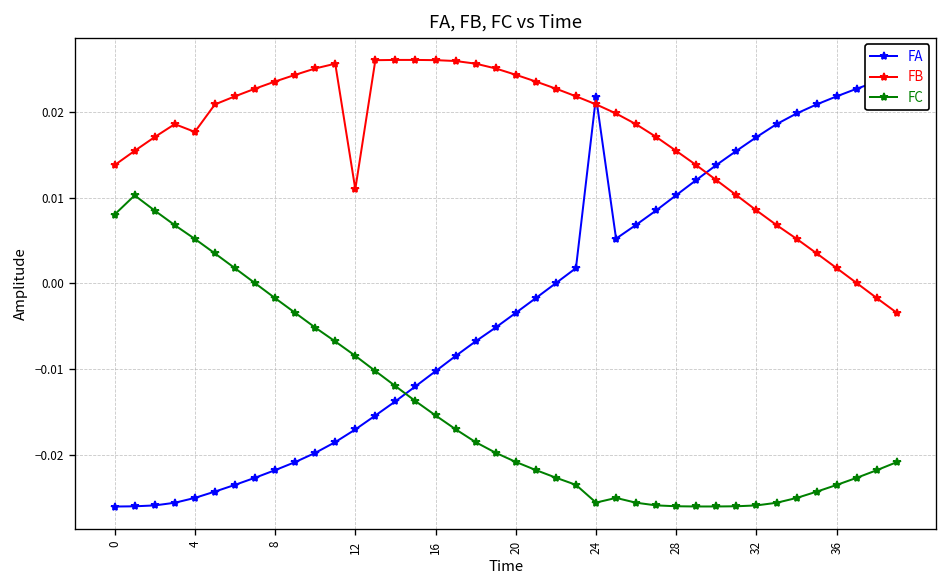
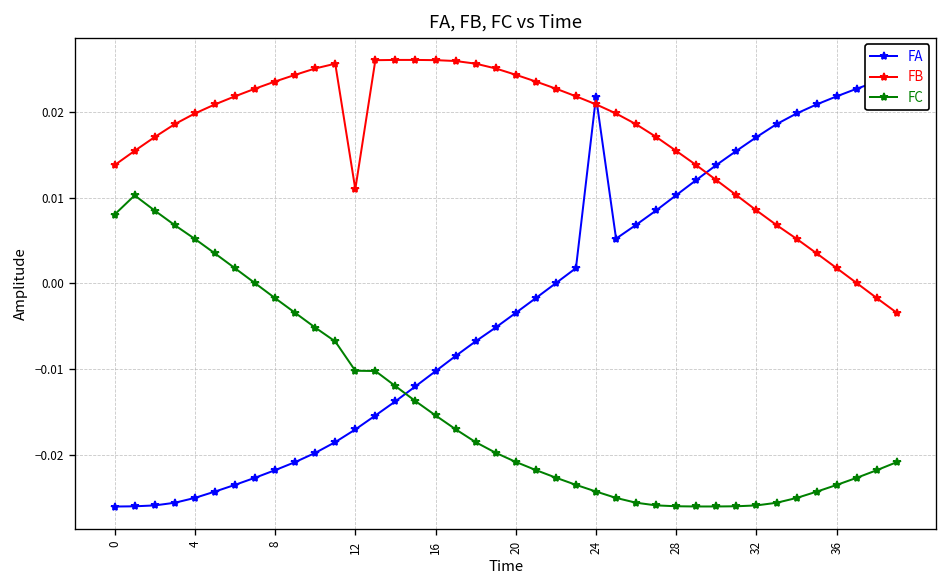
FB, 4: 0.018 -> 0.020
FC, 12: -0.008 -> -0.010
FC, 24: -0.026 -> -0.024
